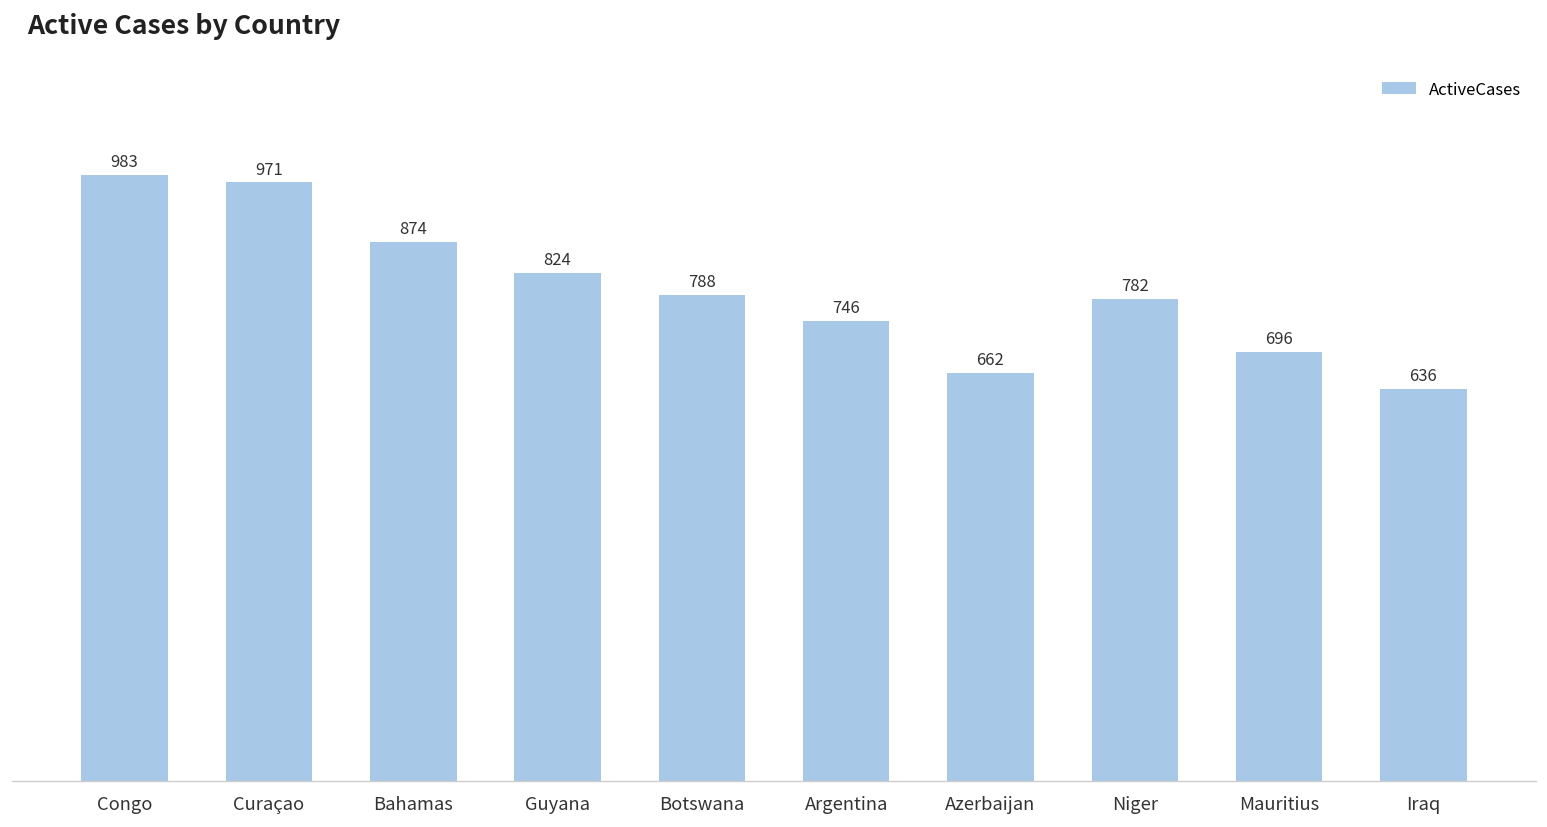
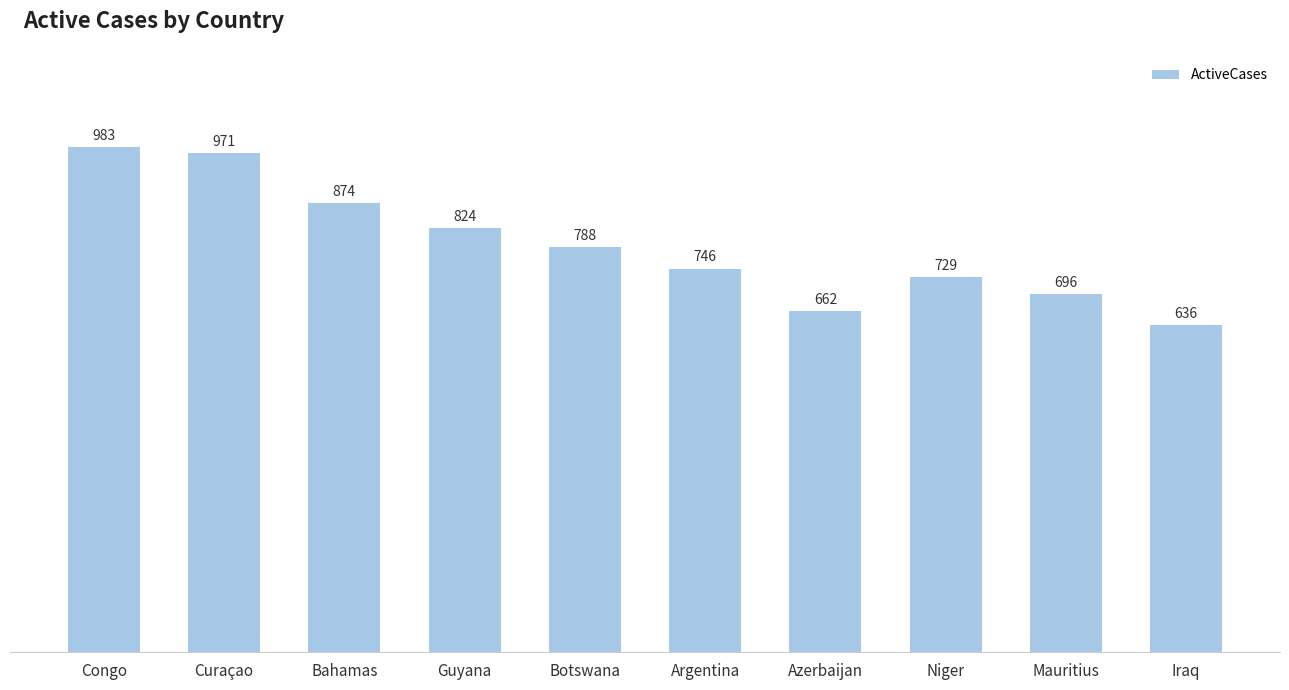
Niger: 782 -> 729
